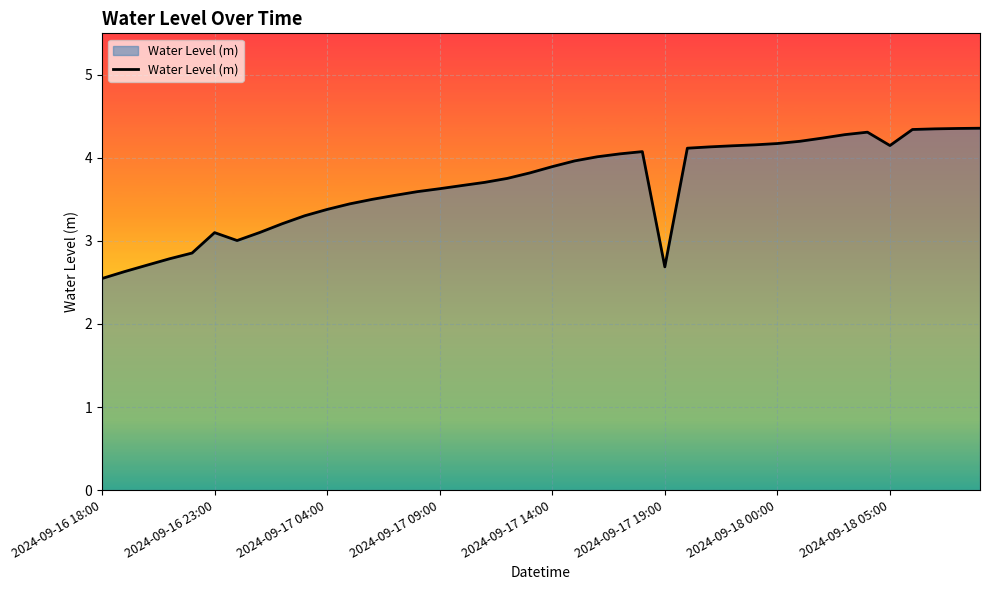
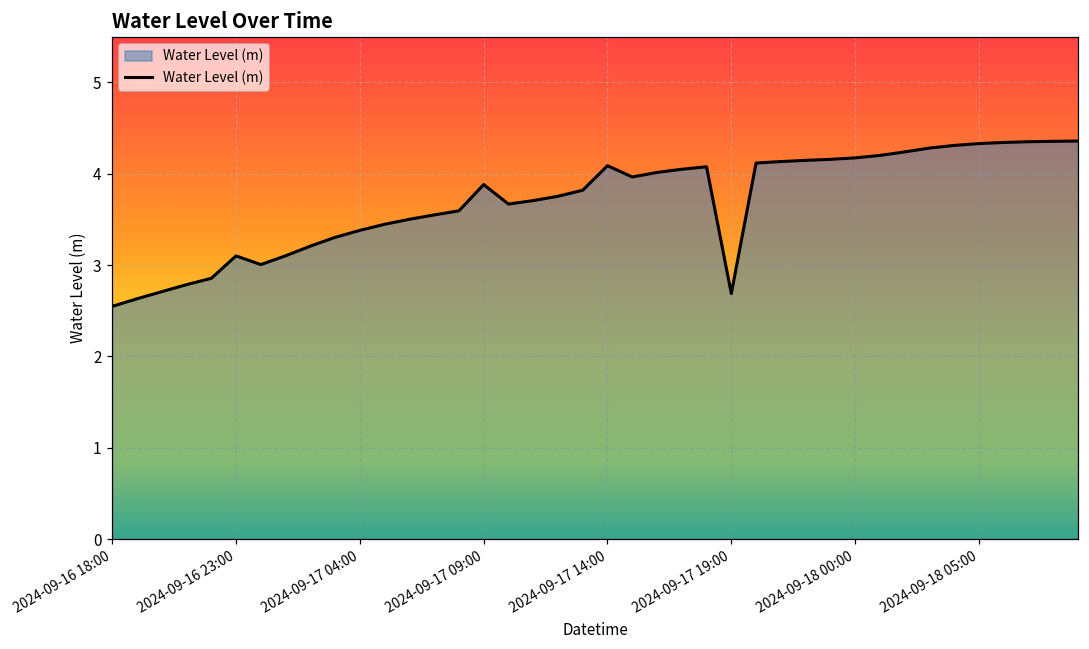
2024-09-17 09:00: 3.6 -> 3.9
2024-09-17 14:00: 3.9 -> 4.1
2024-09-18 05:00: 4.1 -> 4.3
